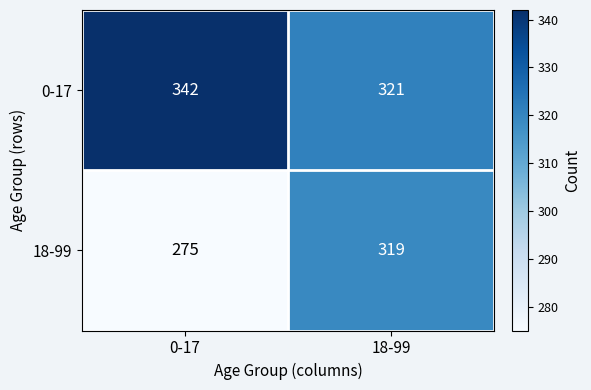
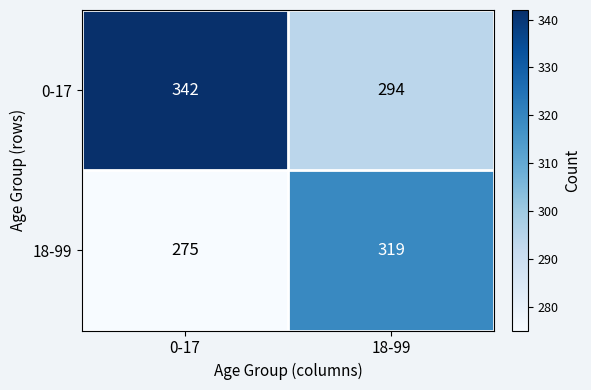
0-17, 18-99: 321 -> 294
